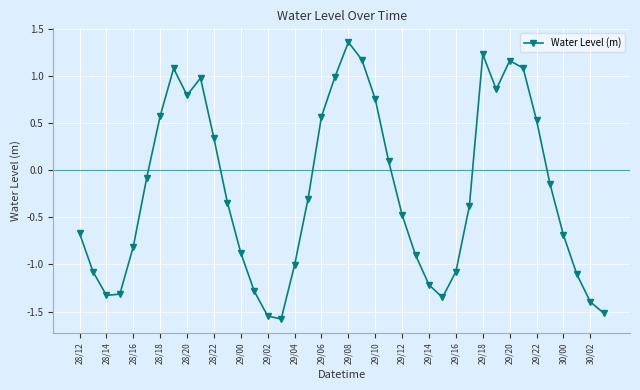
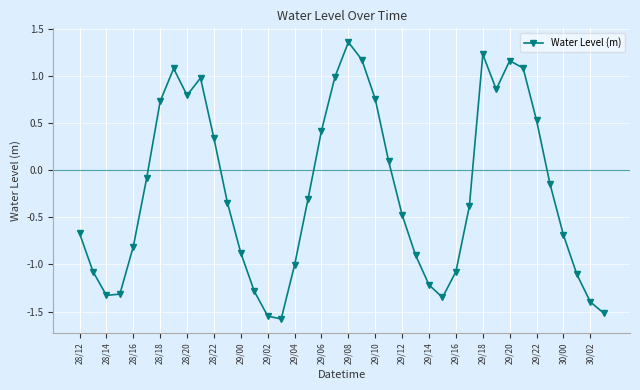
28/18: 0.6 -> 0.7
29/06: 0.6 -> 0.4
